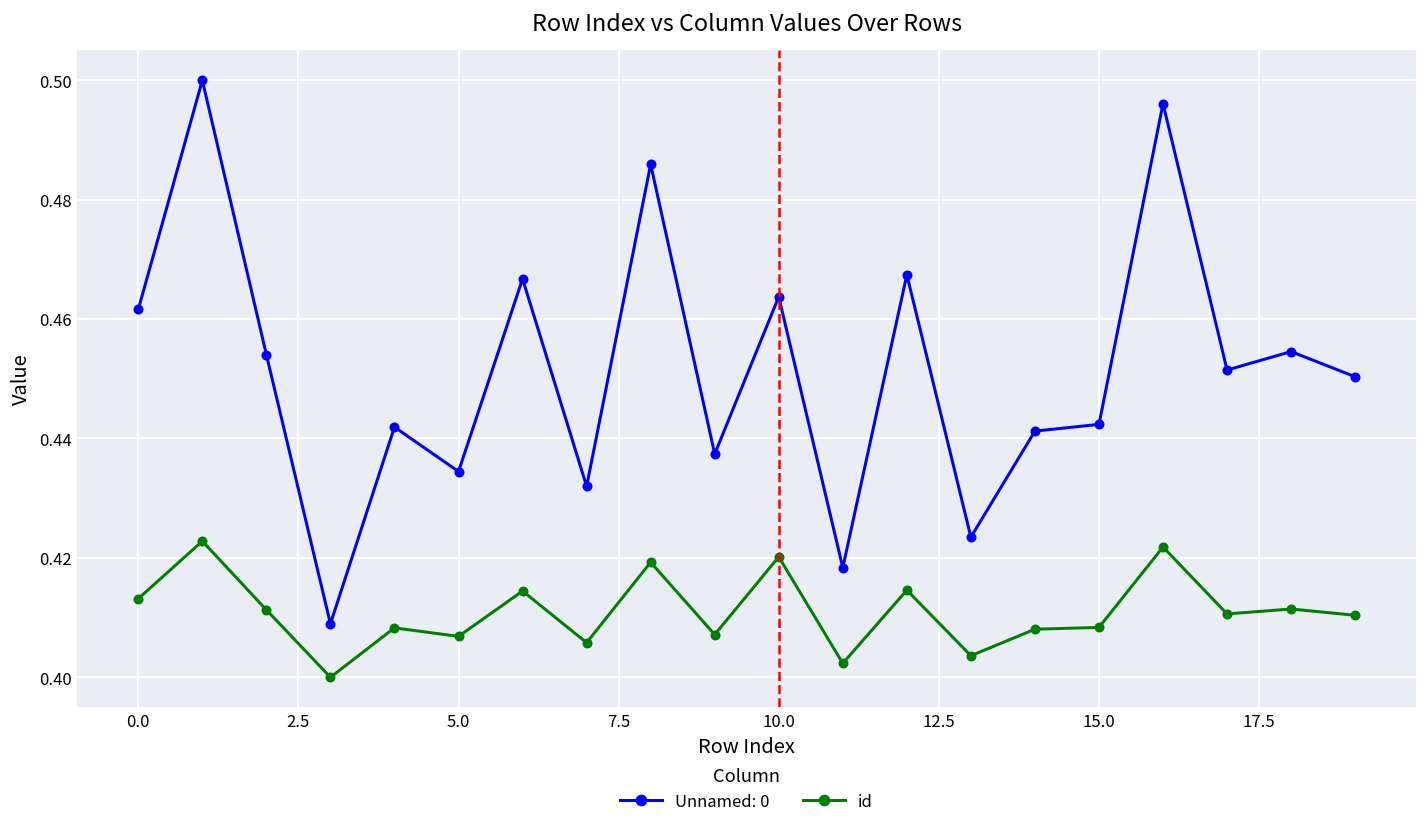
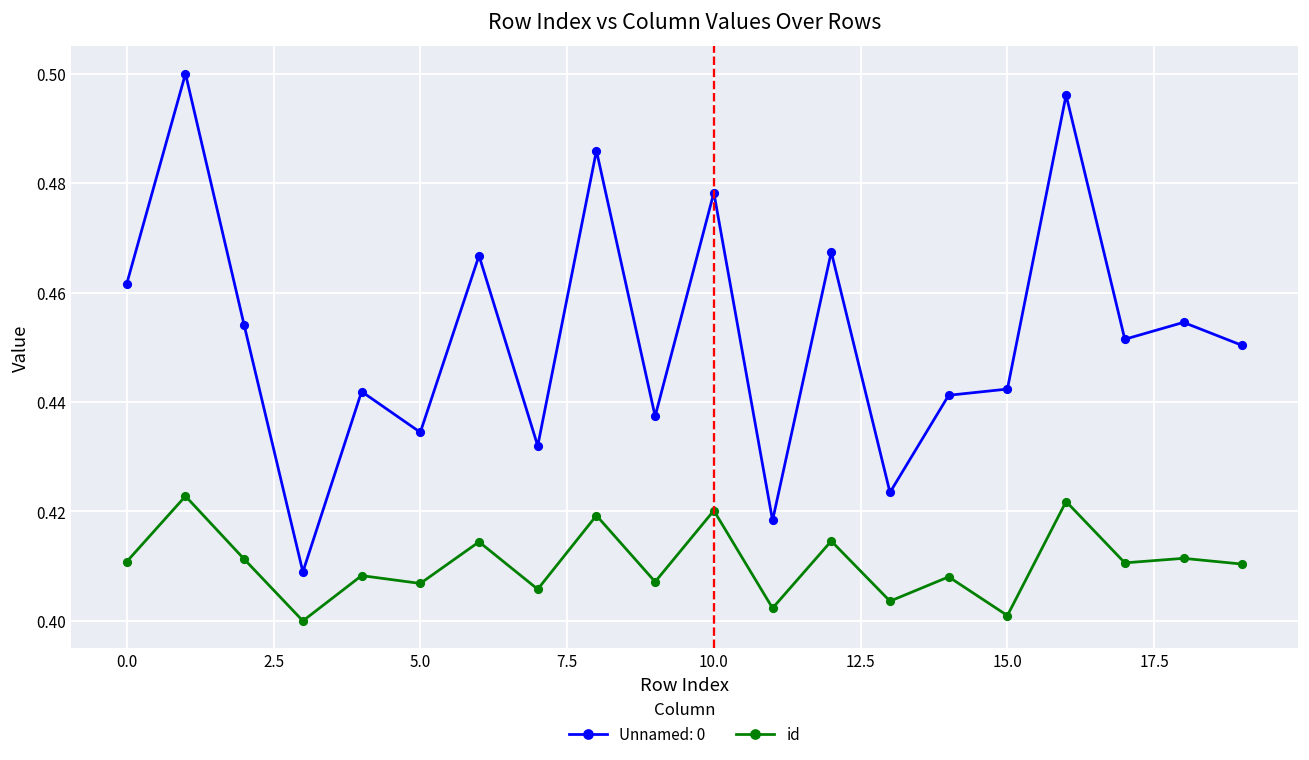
id, 0.0: 0.413 -> 0.411
Unnamed: 0, 10.0: 0.464 -> 0.478
id, 15.0: 0.408 -> 0.401
